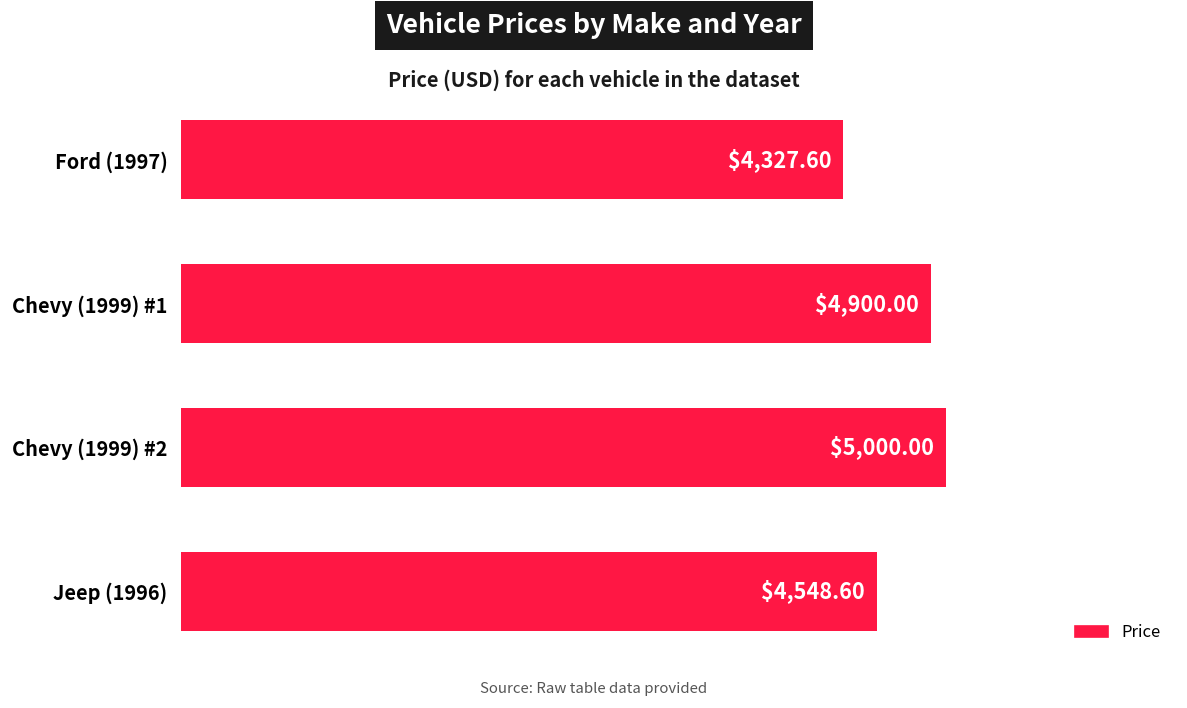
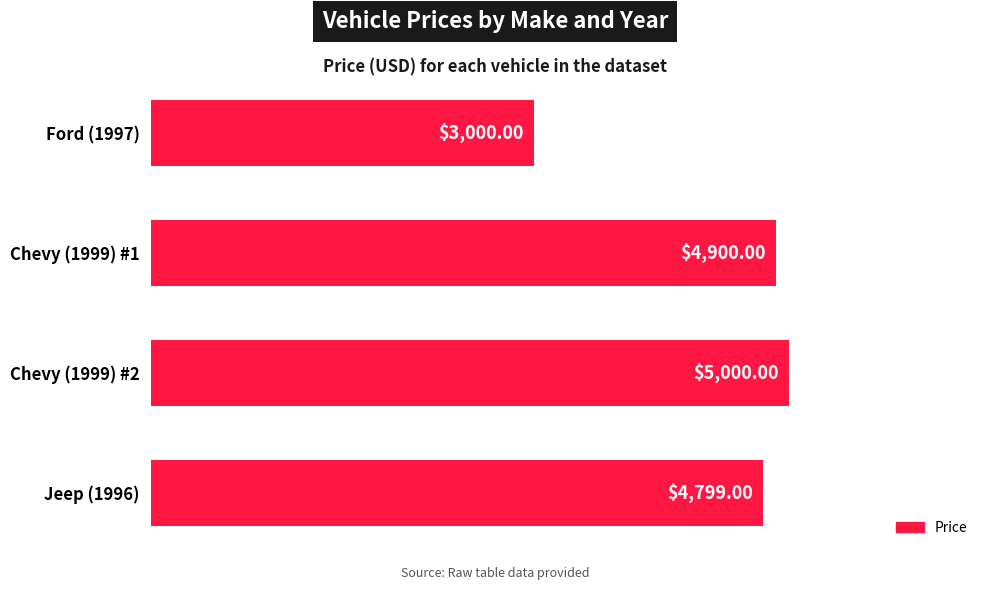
Ford (1997): $4,327.60 -> $3,000.00
Jeep (1996): $4,548.60 -> $4,799.00
